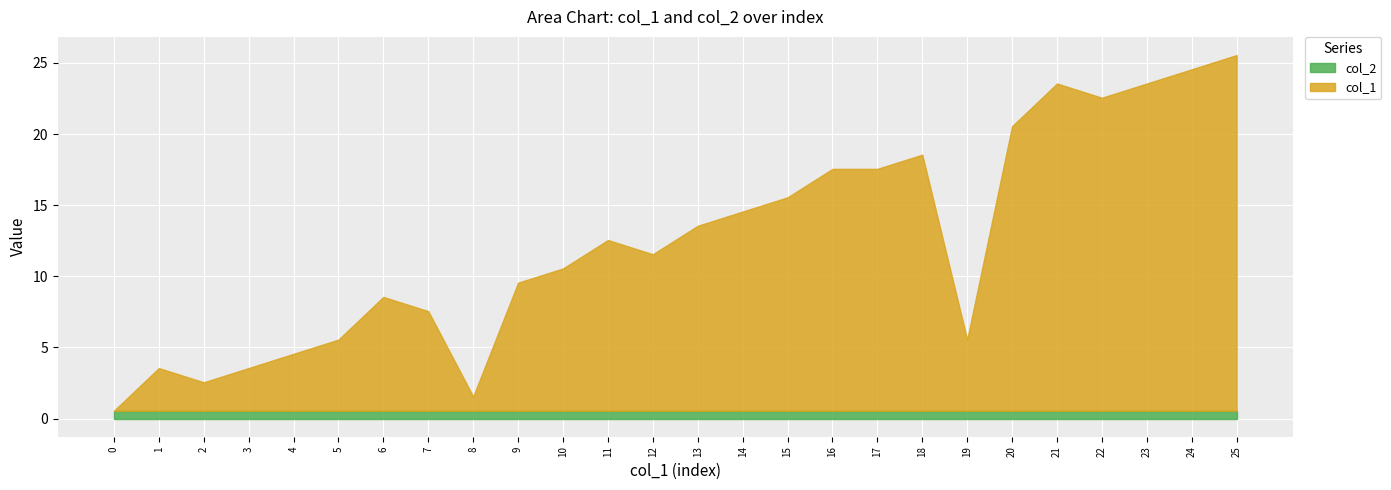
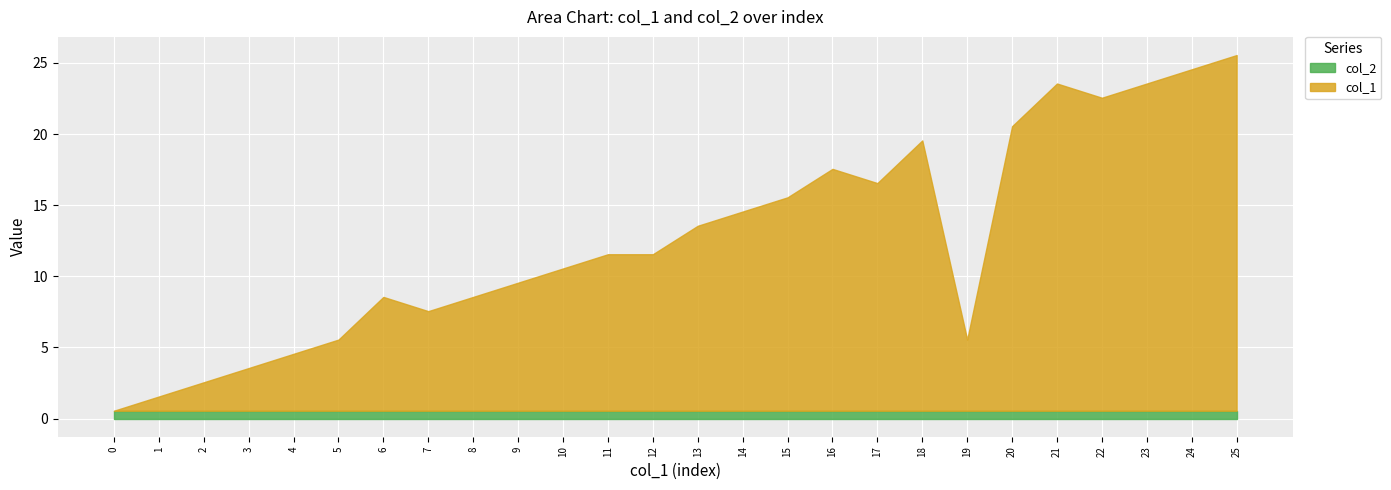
col_1, 1: 3 -> 1
col_1, 8: 1 -> 8
col_1, 11: 12 -> 11
col_1, 17: 17 -> 16
col_1, 18: 18 -> 19
